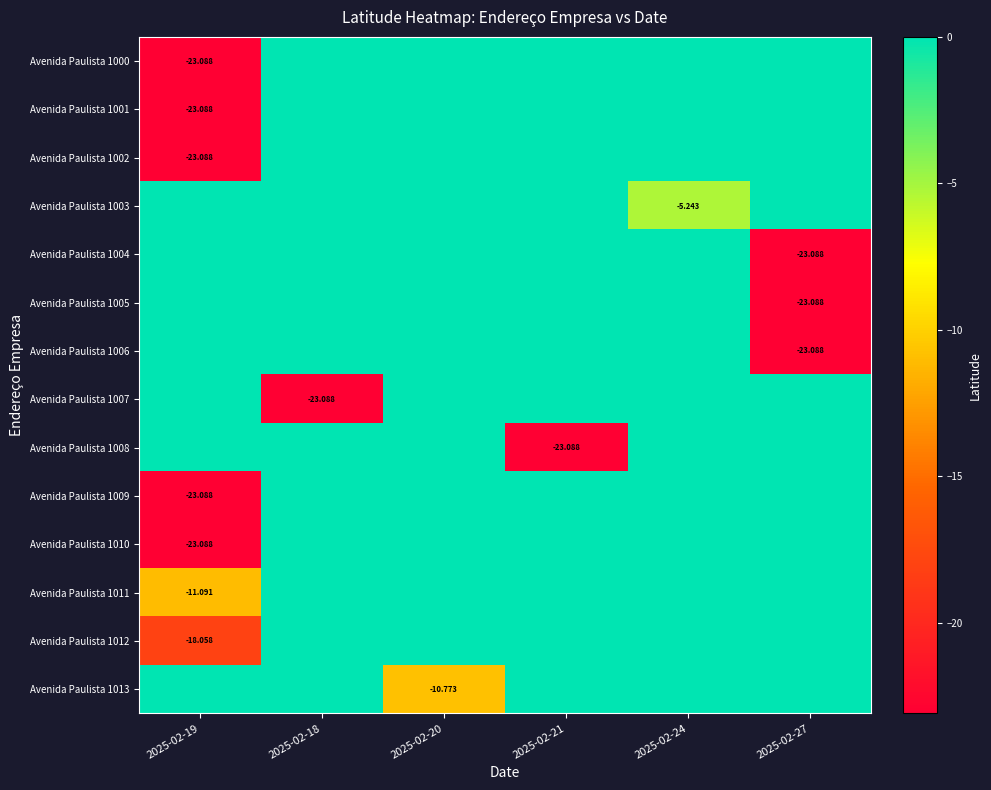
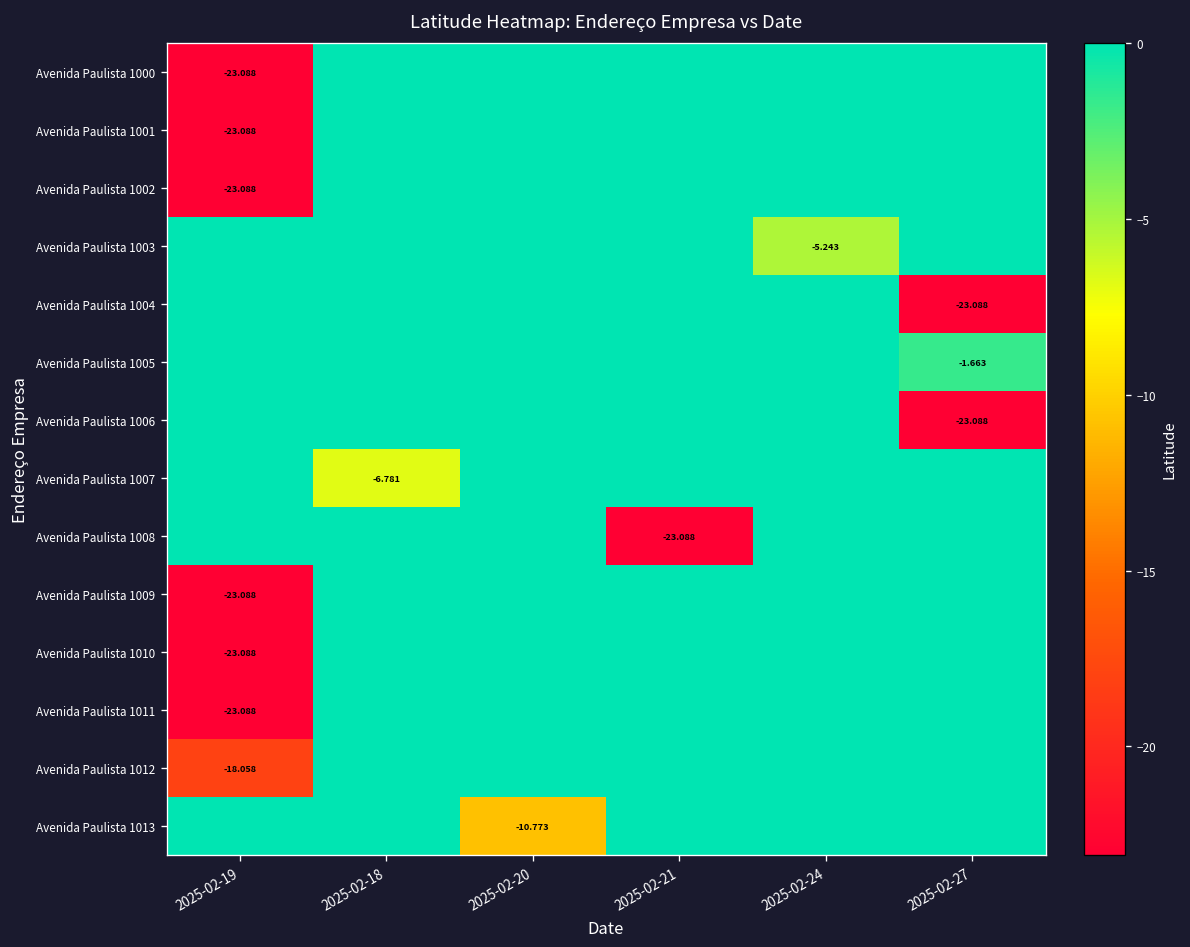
Avenida Paulista 1005, 2025-02-27: -23.088 -> -1.663
Avenida Paulista 1007, 2025-02-18: -23.088 -> -6.781
Avenida Paulista 1011, 2025-02-19: -11.091 -> -23.088
